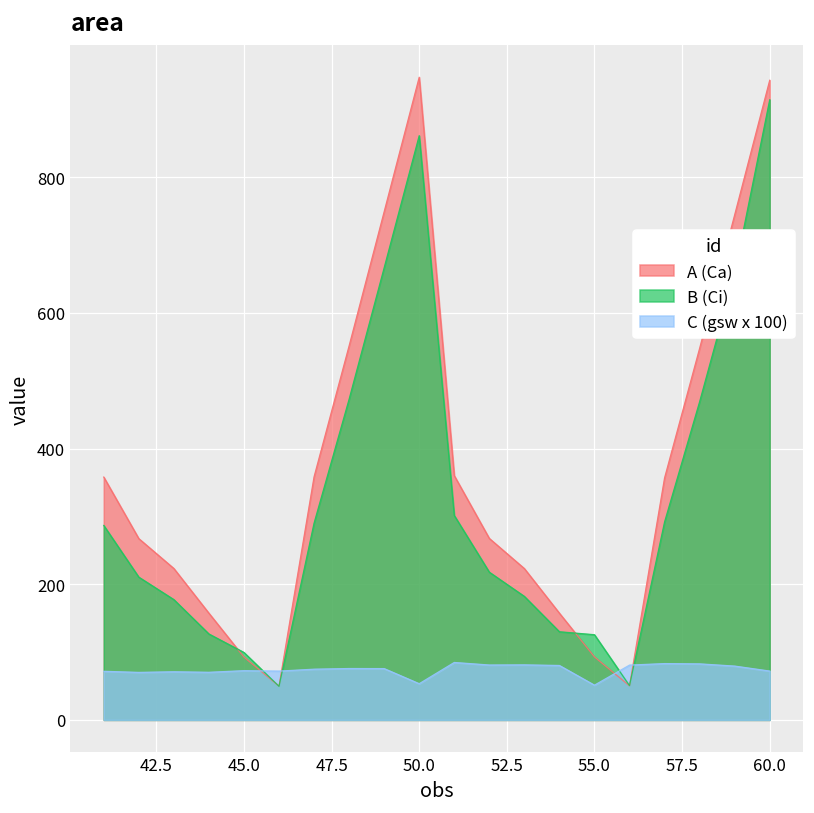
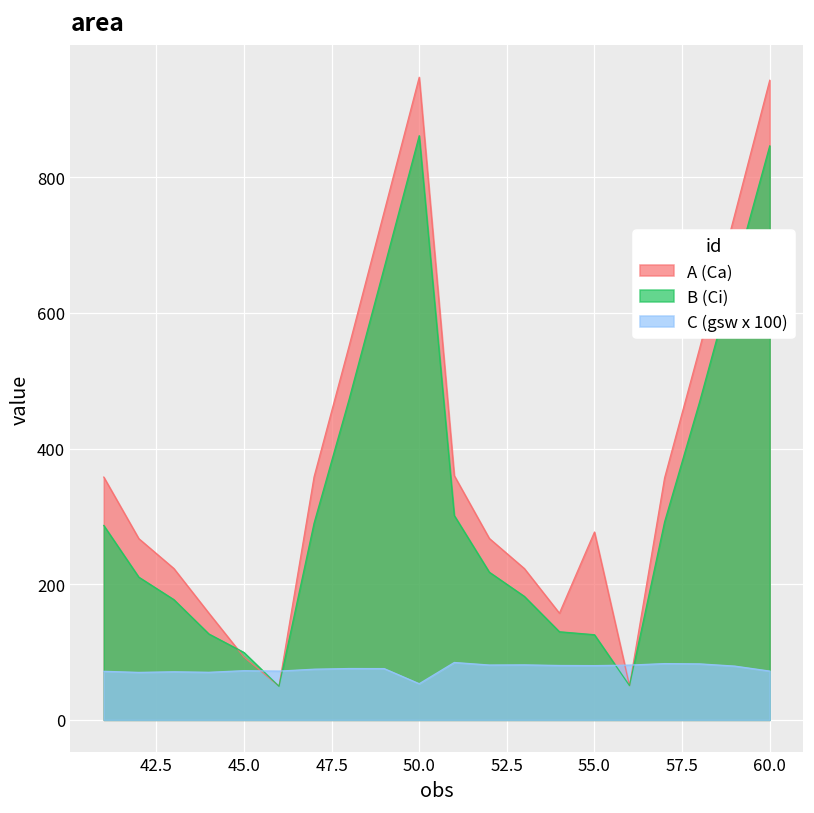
A (Ca), 55.0: 90 -> 280
C (gsw x 100), 55.0: 50 -> 80
B (Ci), 60.0: 910 -> 850
